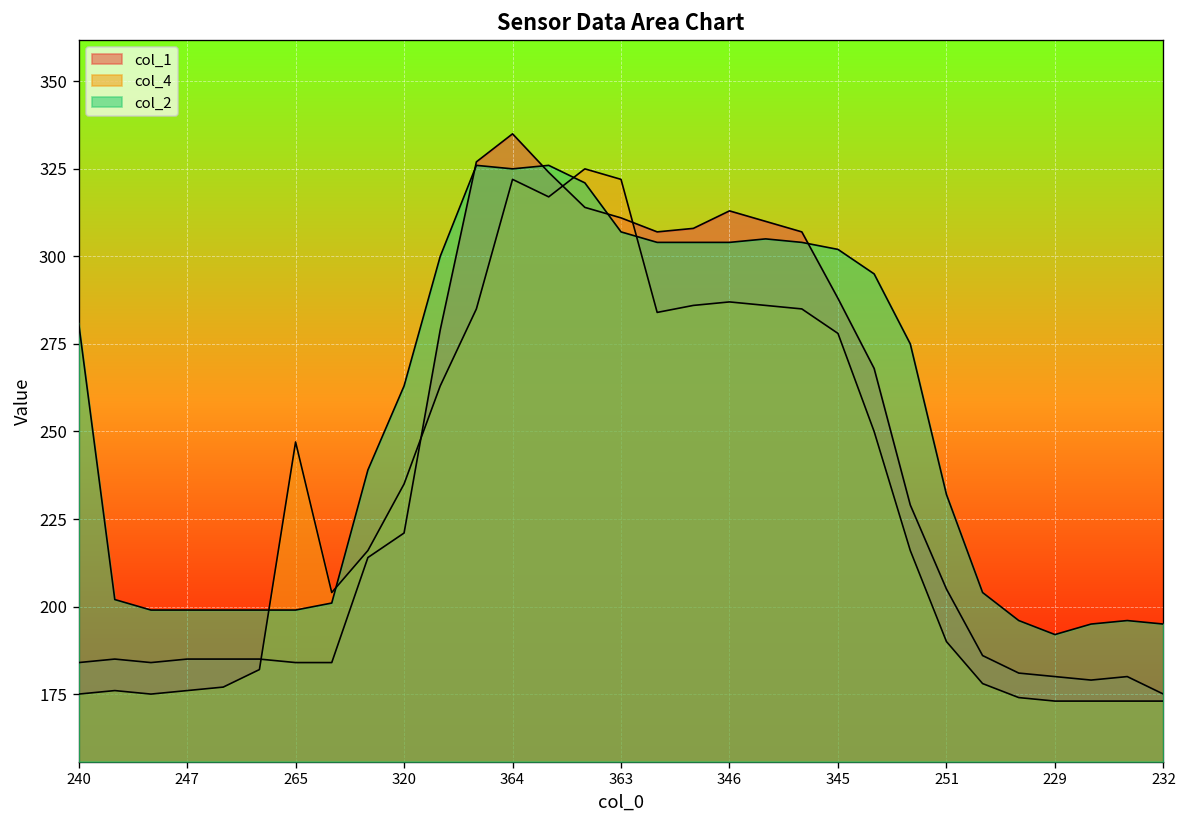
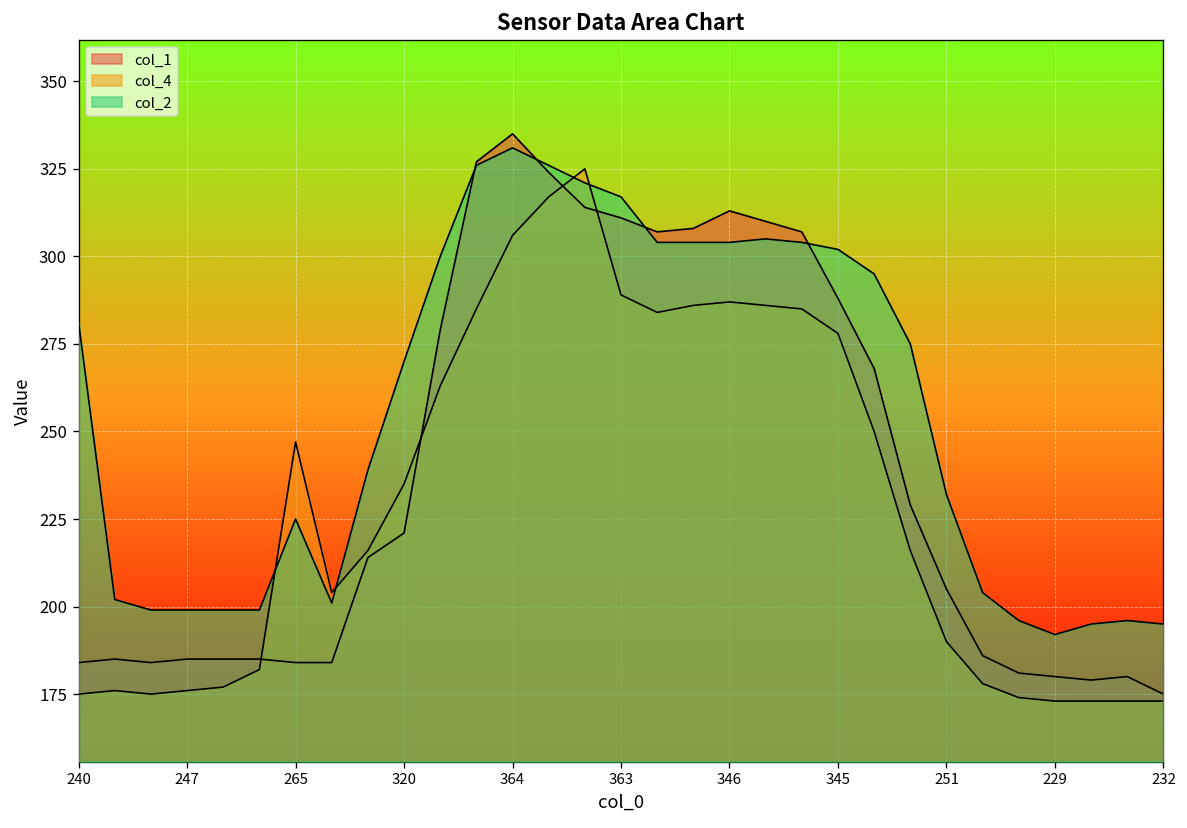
col_2, 265: 199 -> 225
col_2, 320: 263 -> 270
col_4, 364: 322 -> 306
col_2, 364: 325 -> 331
col_4, 363: 322 -> 289
col_2, 363: 307 -> 317
